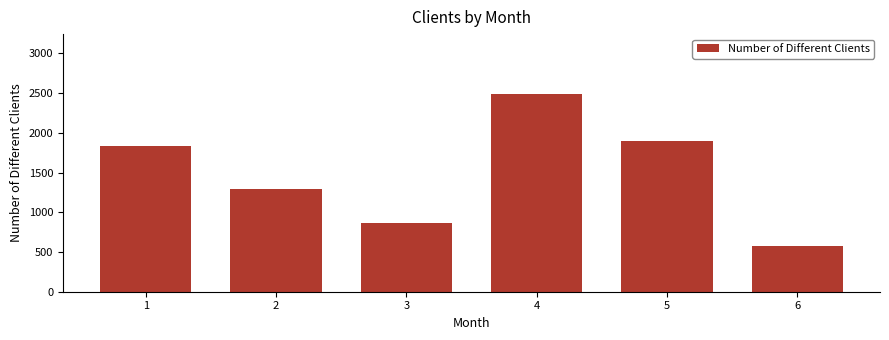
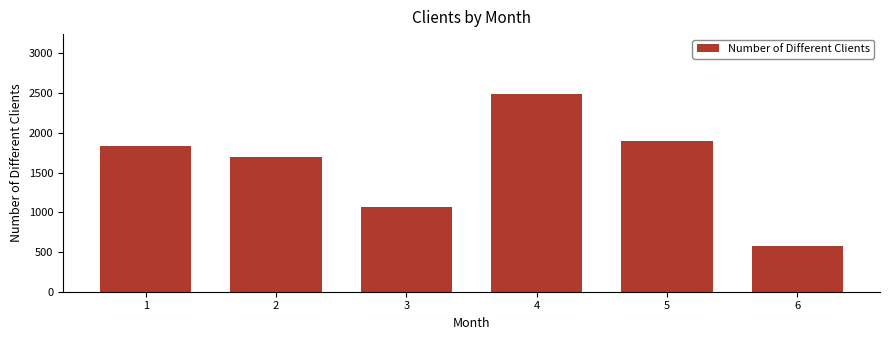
2: 1300 -> 1700
3: 900 -> 1100
